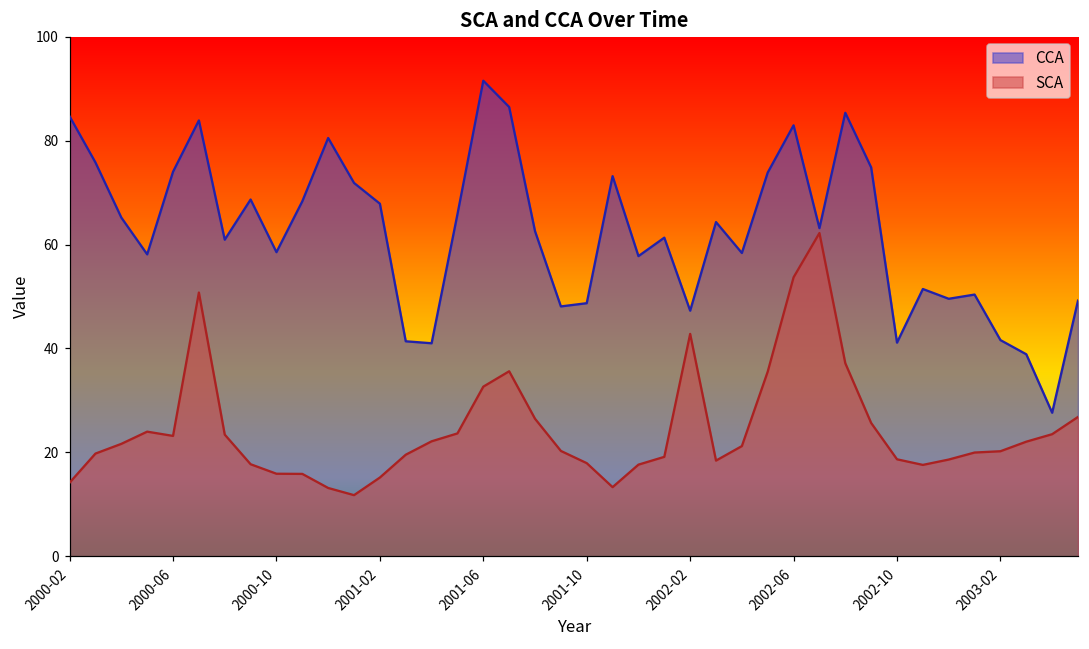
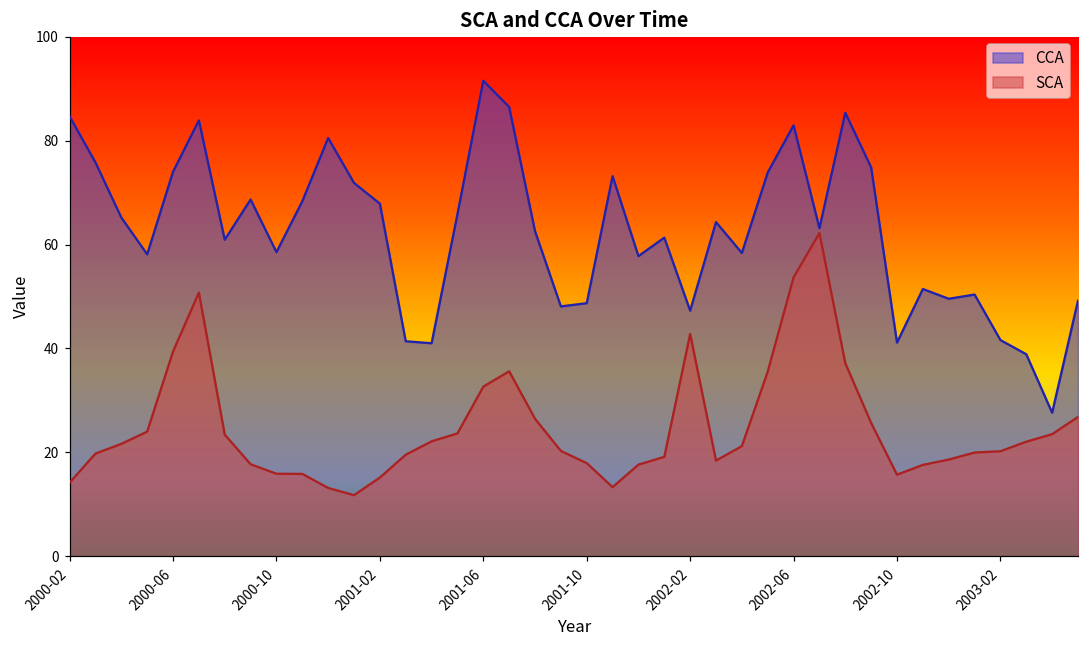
SCA, 2000-06: 23 -> 39
SCA, 2002-10: 19 -> 16
